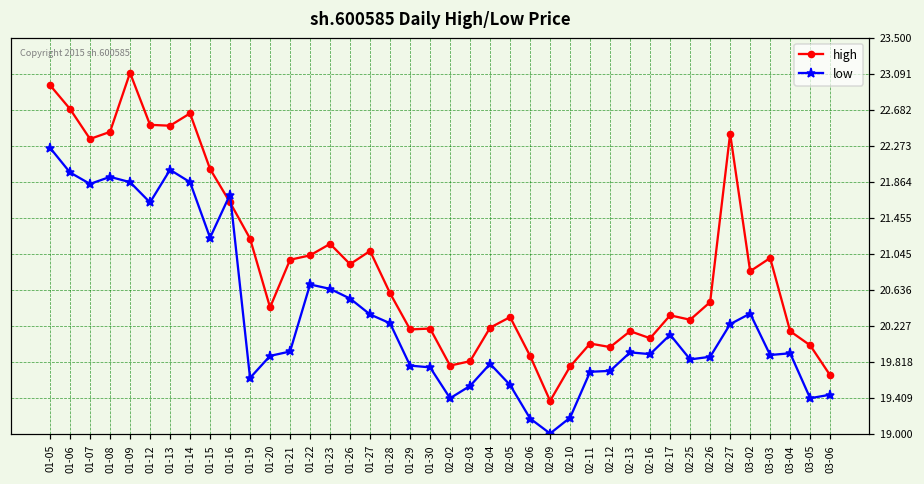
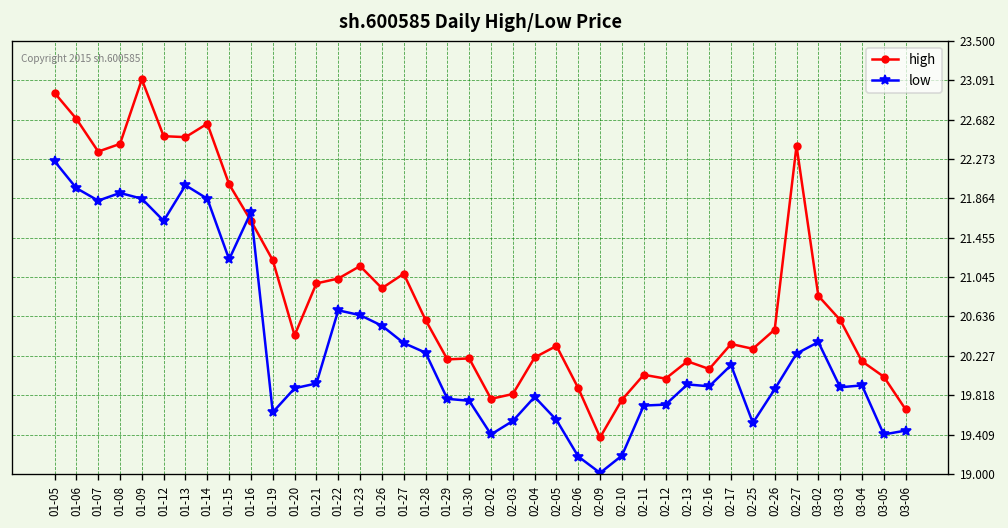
low, 02-25: 19.9 -> 19.5
high, 03-03: 21.0 -> 20.6
